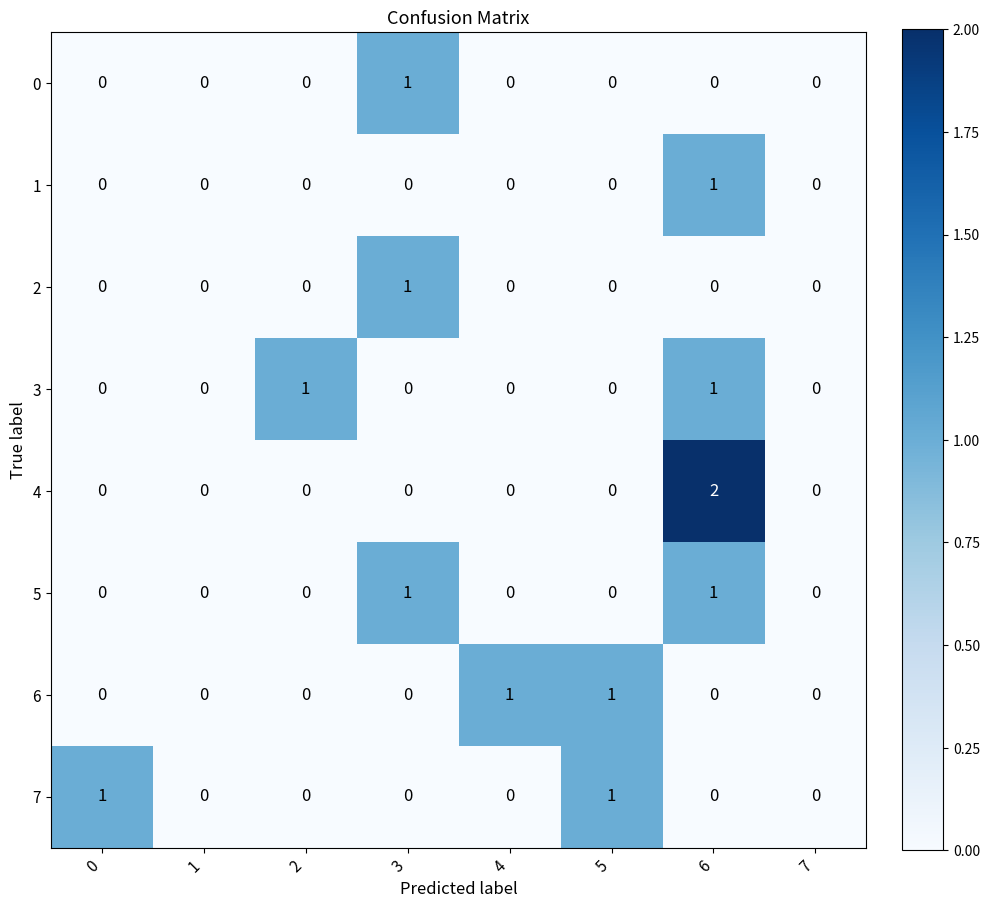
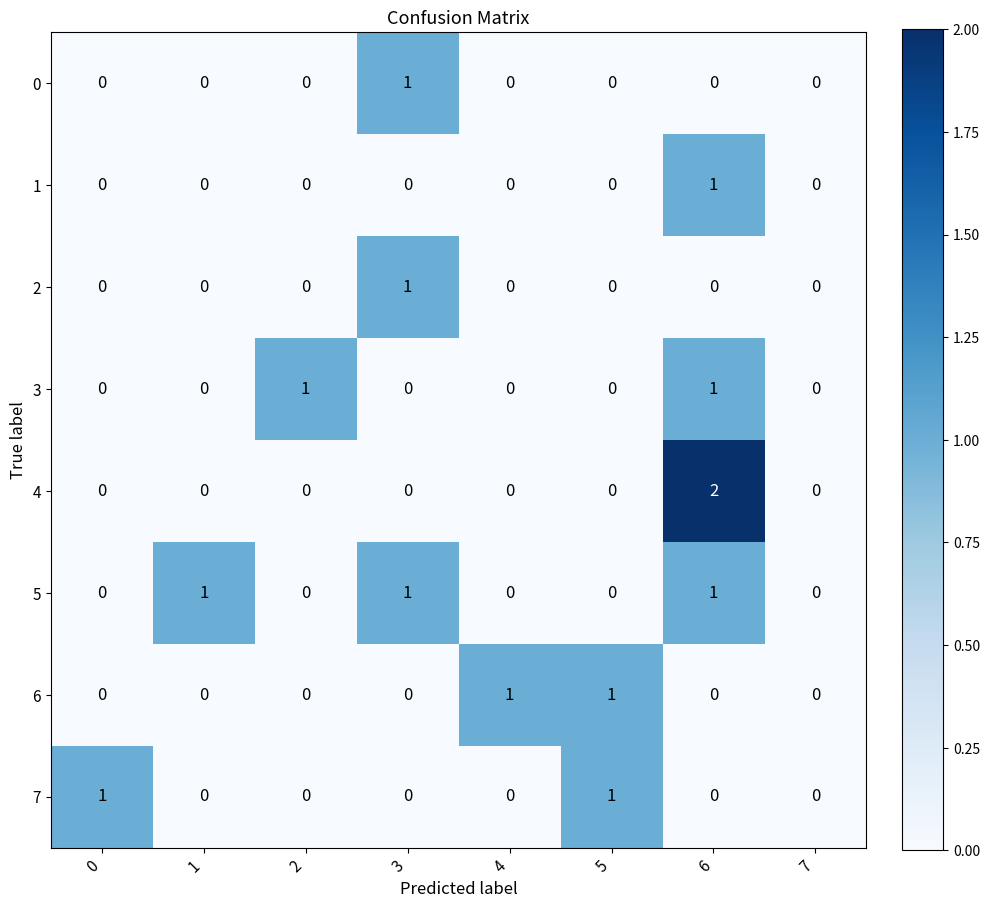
5, 1: 0 -> 1
